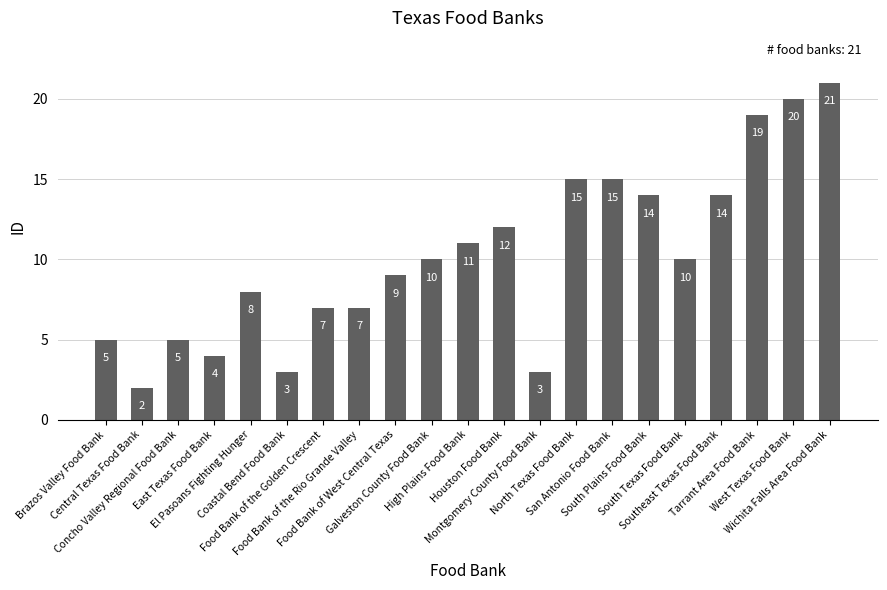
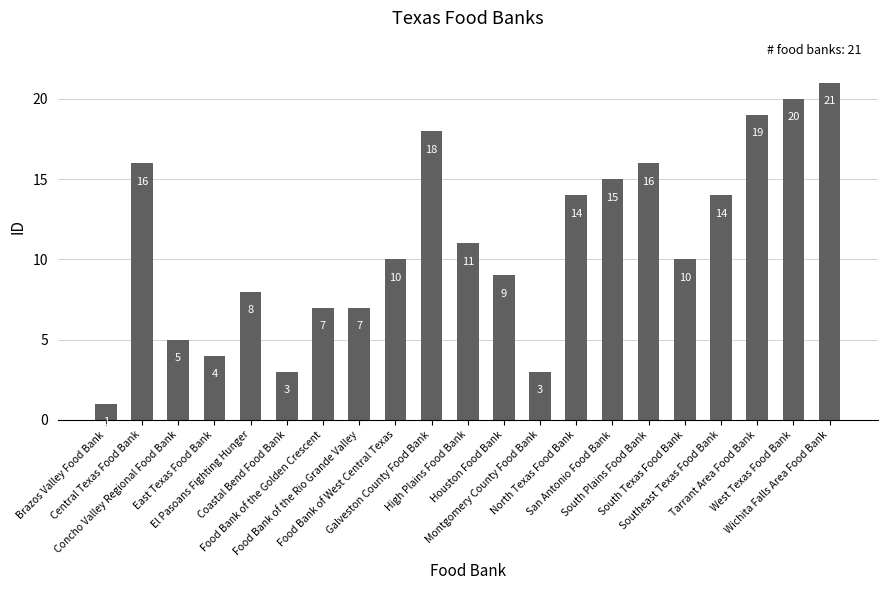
Brazos Valley Food Bank: 5 -> 1
Central Texas Food Bank: 2 -> 16
Food Bank of West Central Texas: 9 -> 10
Galveston County Food Bank: 10 -> 18
Houston Food Bank: 12 -> 9
North Texas Food Bank: 15 -> 14
South Plains Food Bank: 14 -> 16
